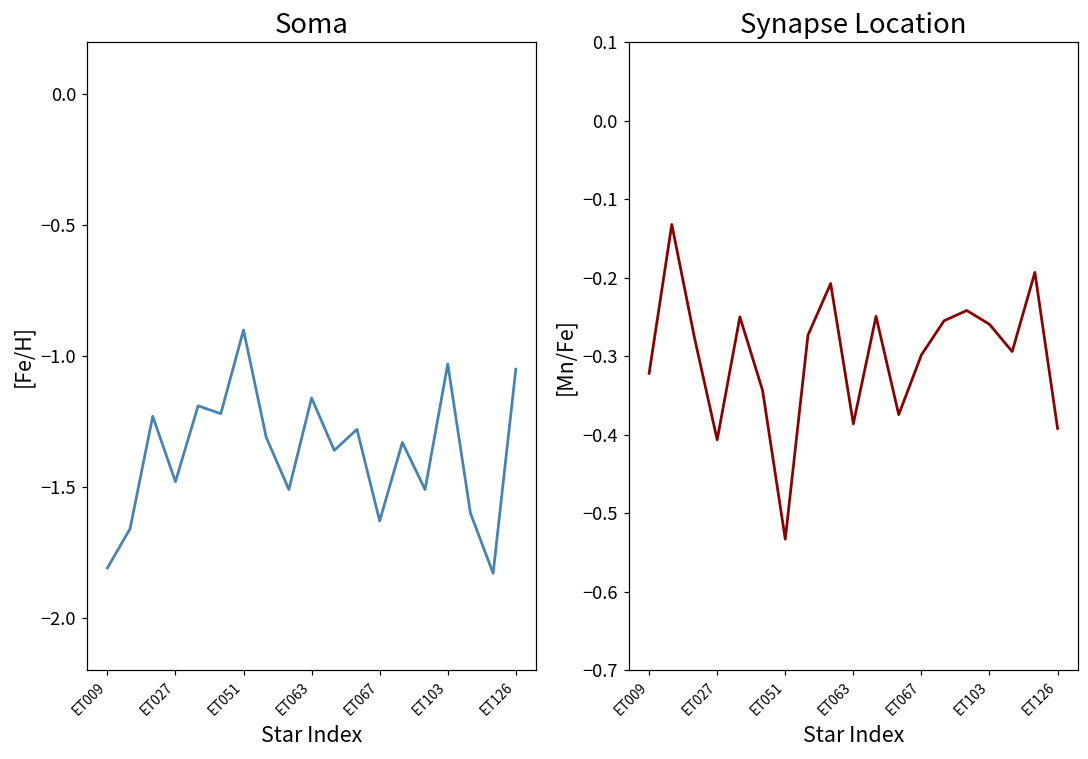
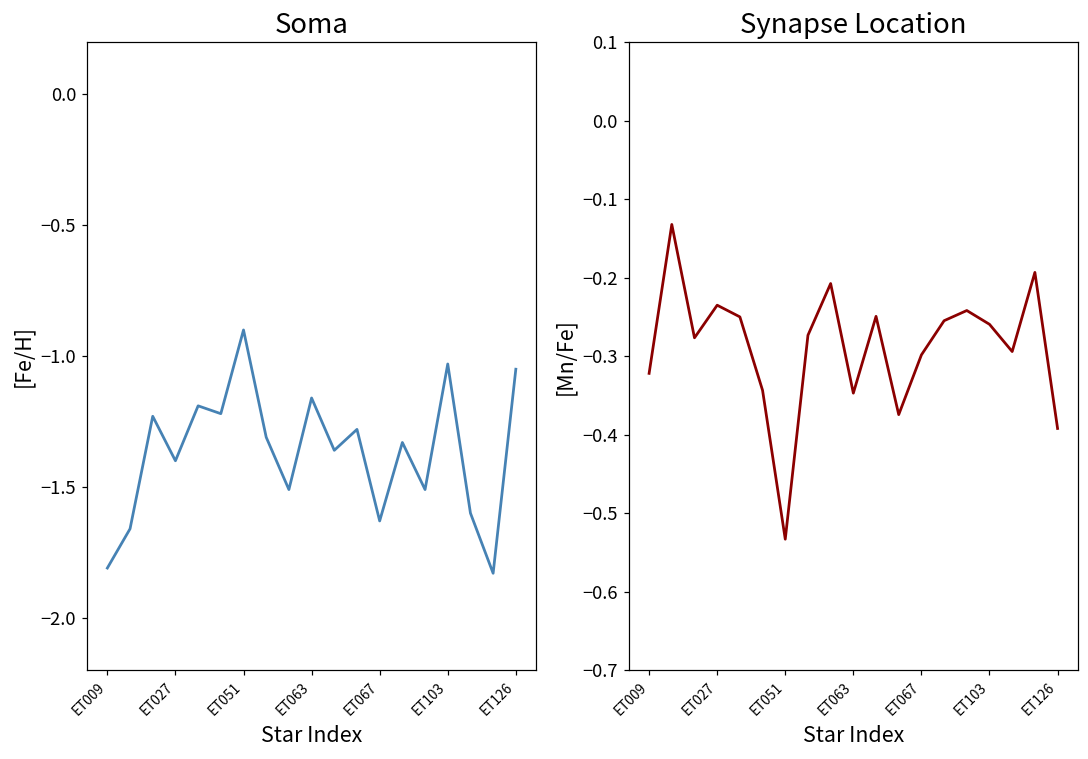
Soma, ET027: -1.48 -> -1.40
Synapse Location, ET027: -0.41 -> -0.24
Synapse Location, ET063: -0.39 -> -0.35
